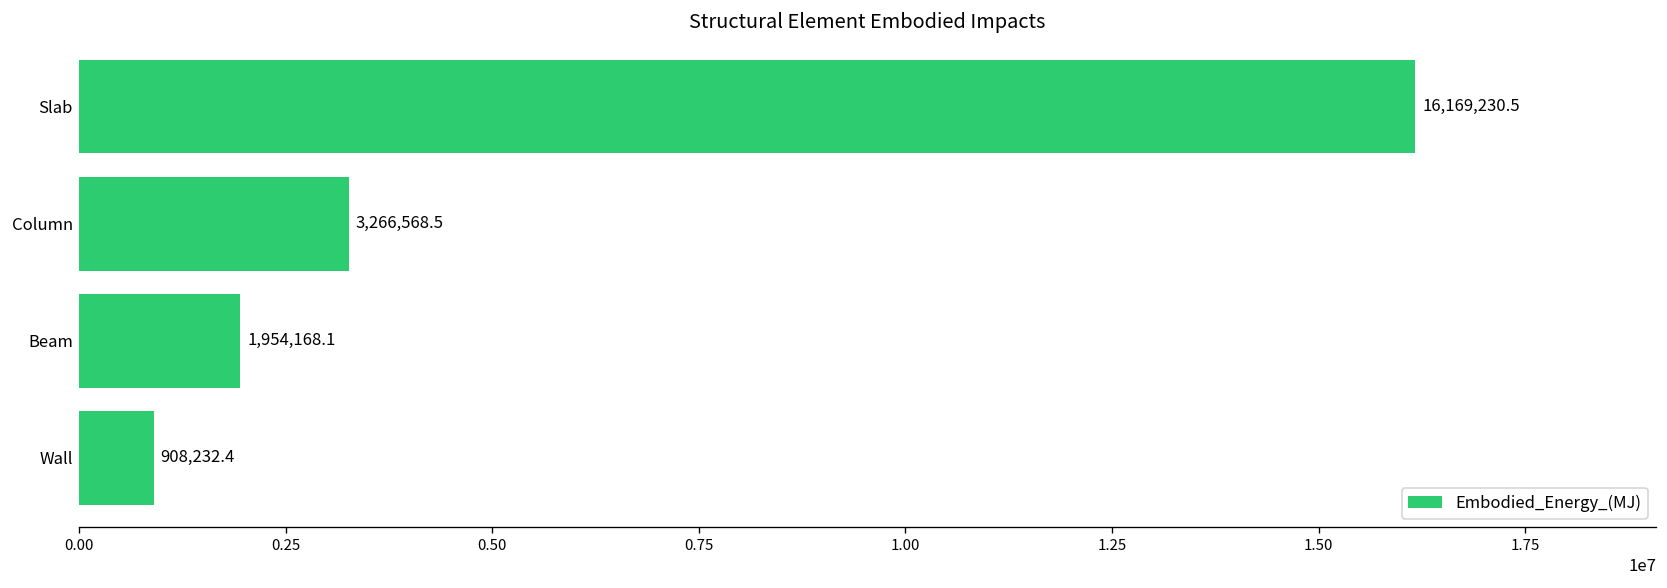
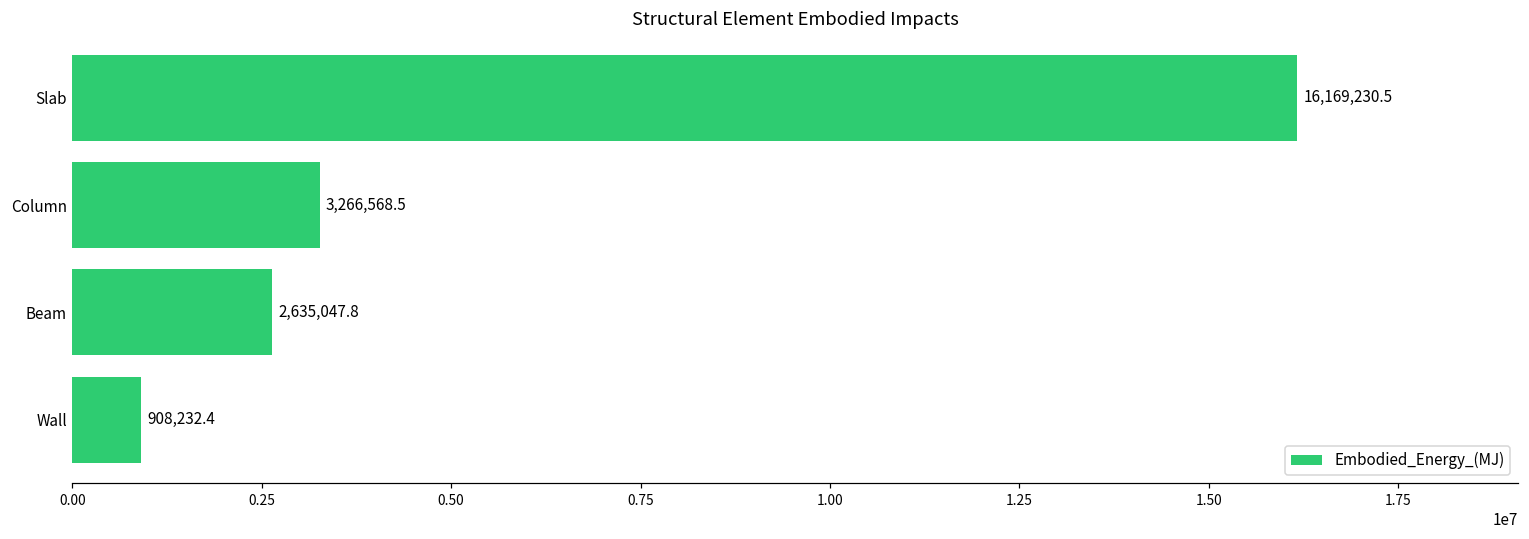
Beam: 1,954,168.1 -> 2,635,047.8
